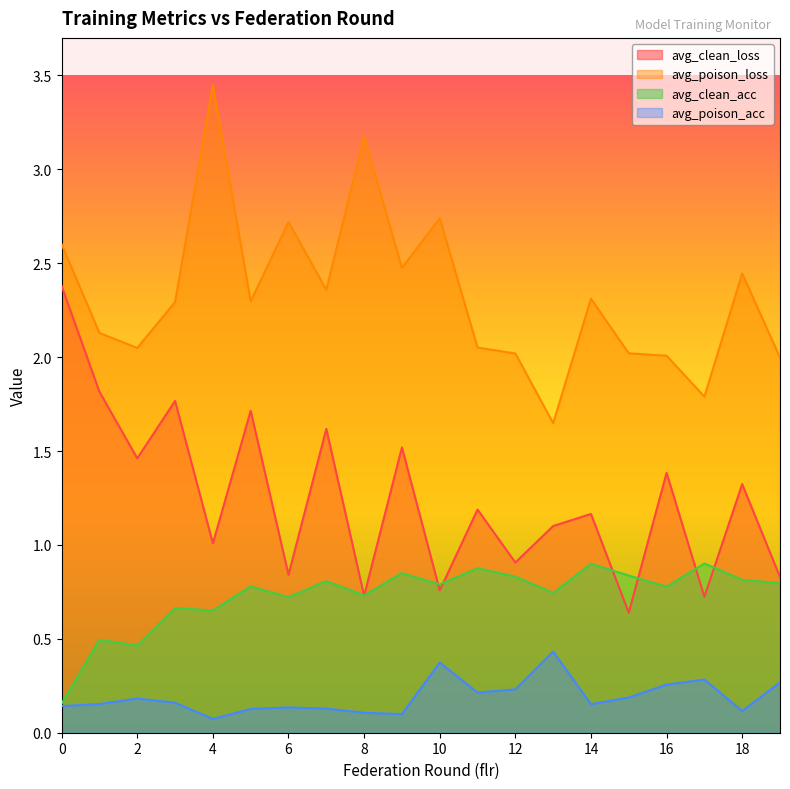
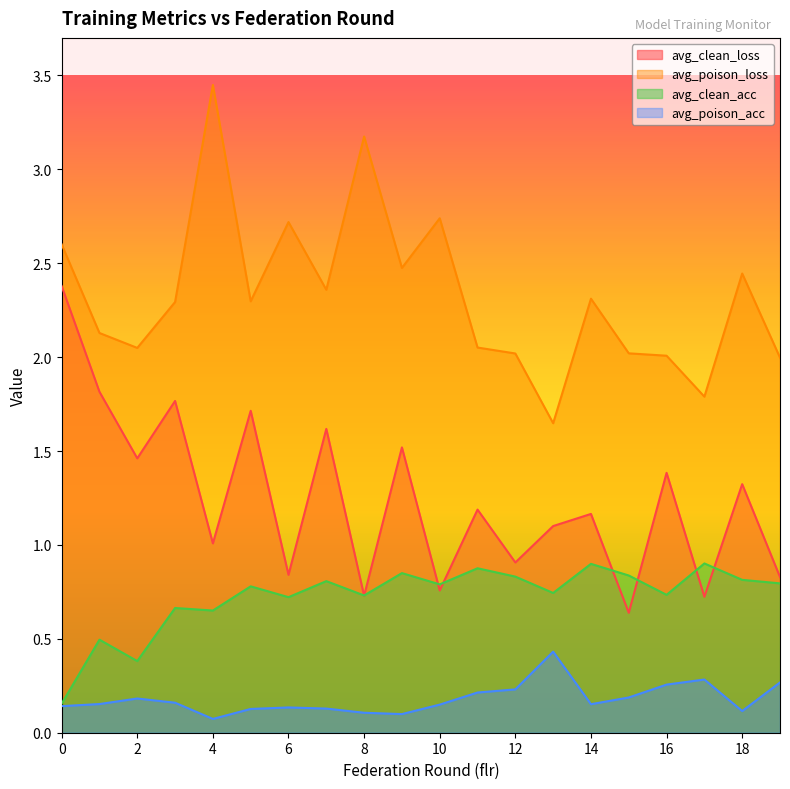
avg_clean_acc, 2: 0.46 -> 0.38
avg_poison_acc, 10: 0.37 -> 0.15
avg_clean_acc, 16: 0.78 -> 0.73
